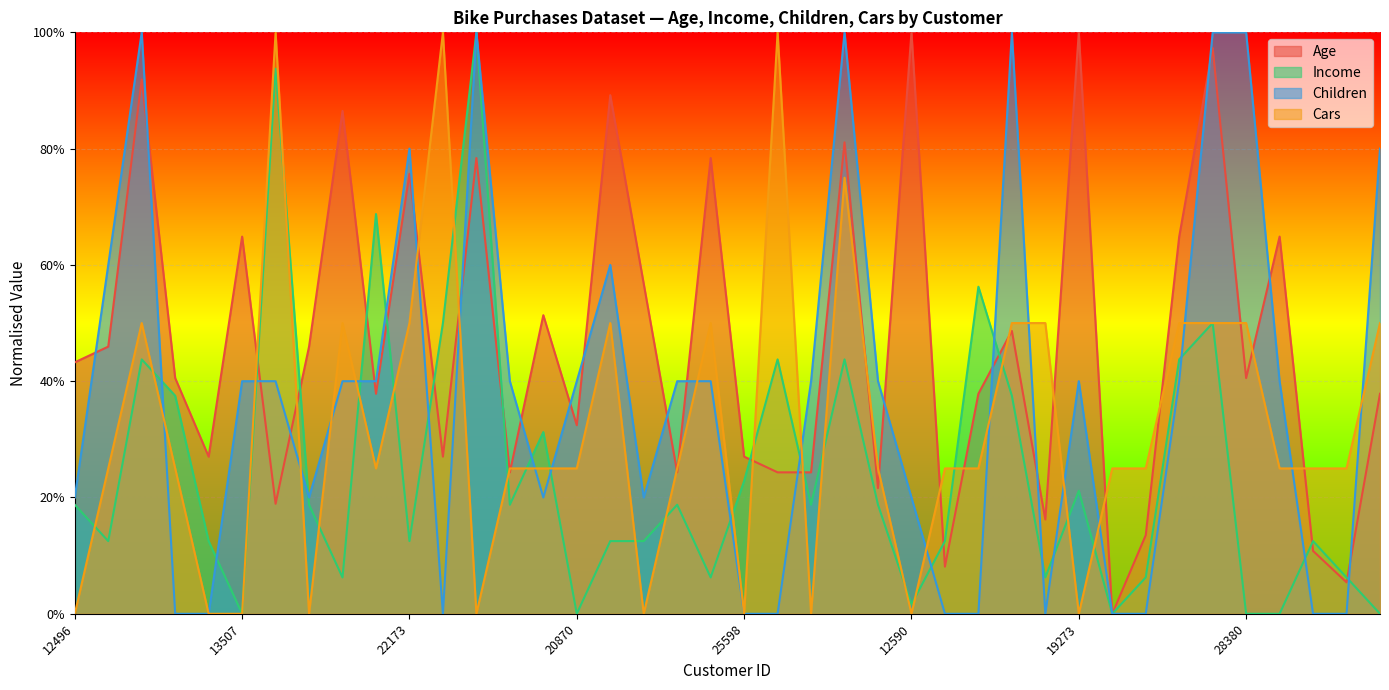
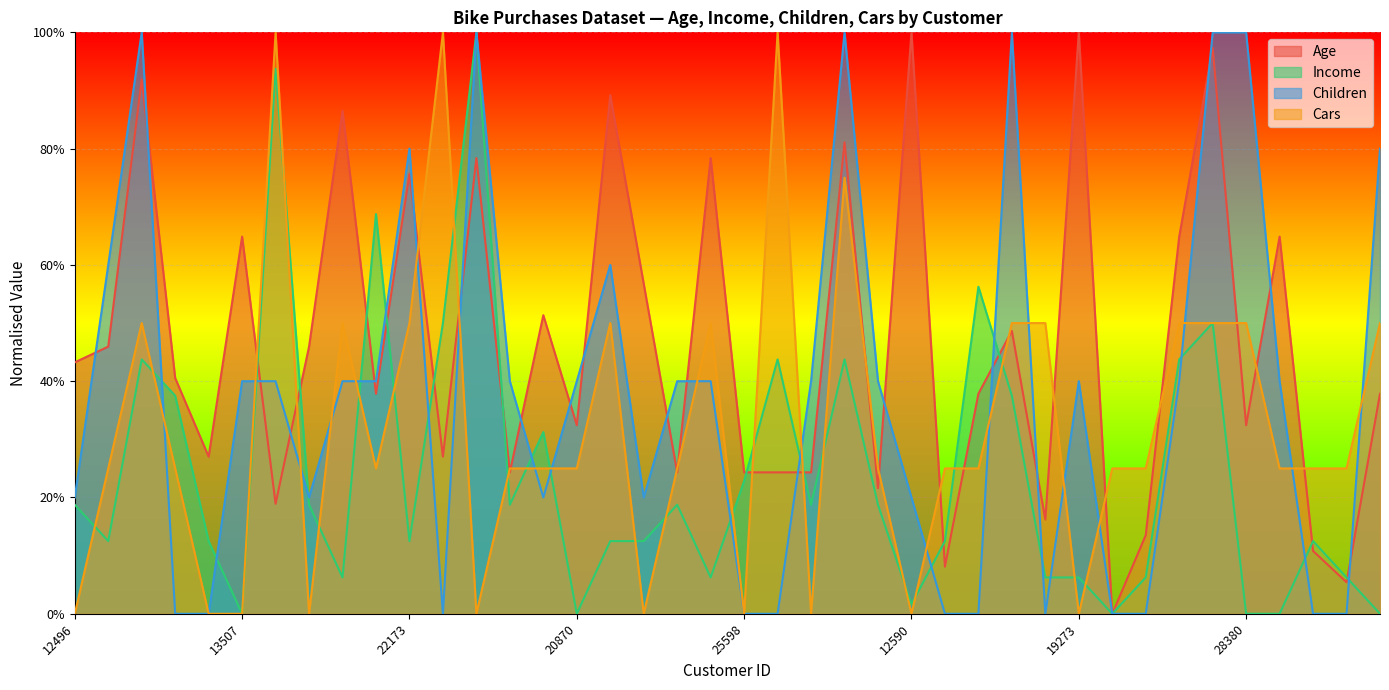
Age, 25598: 27% -> 24%
Income, 19273: 21% -> 6%
Age, 28380: 41% -> 32%
